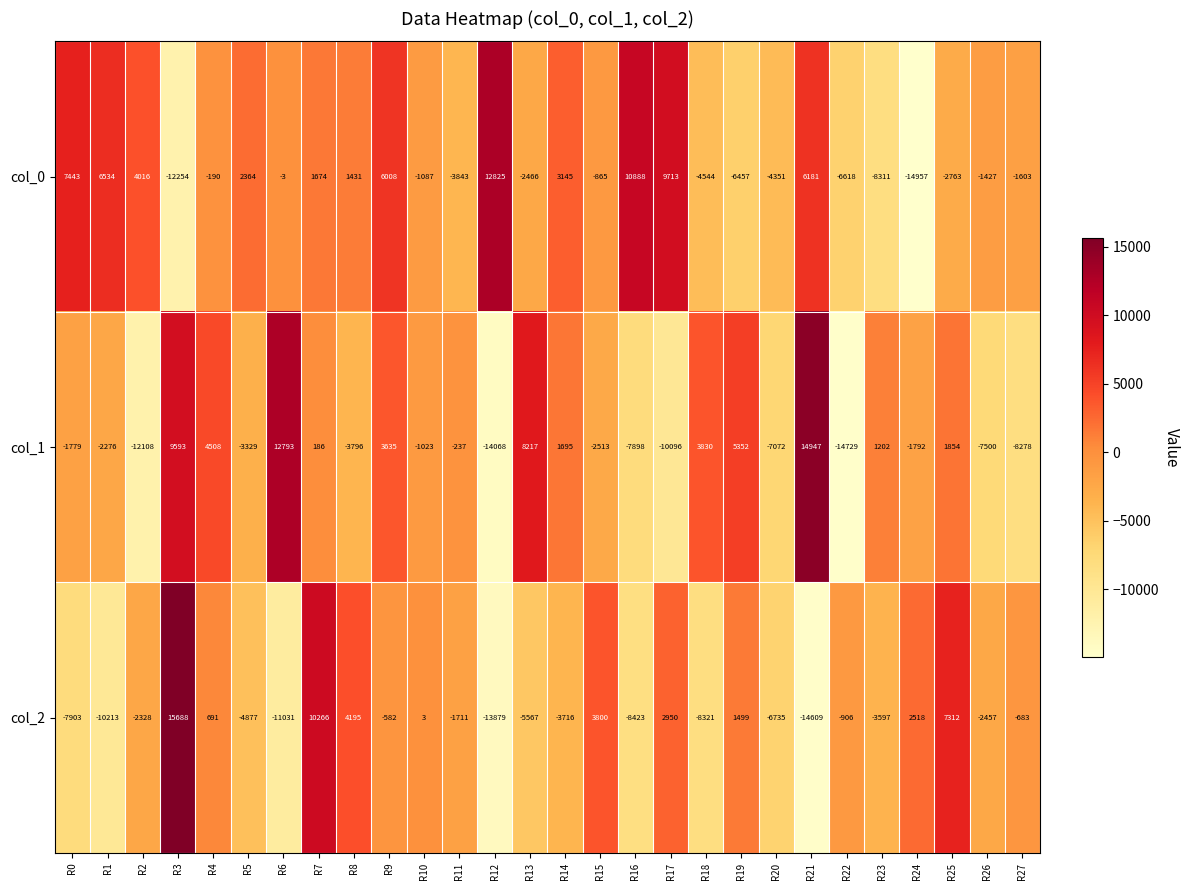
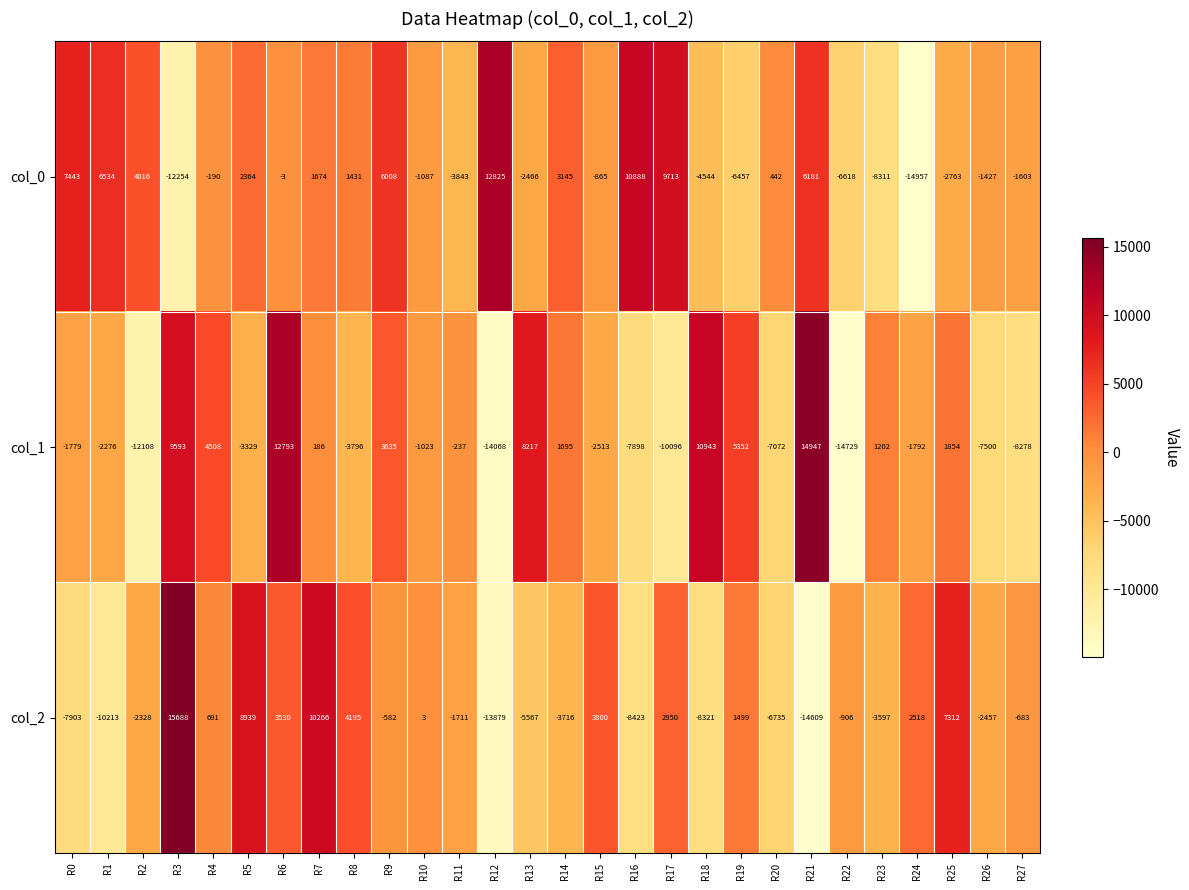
col_0, R20: -4351 -> 442
col_1, R18: 3830 -> 10943
col_2, R5: -4877 -> 8939
col_2, R6: -11031 -> 3530
